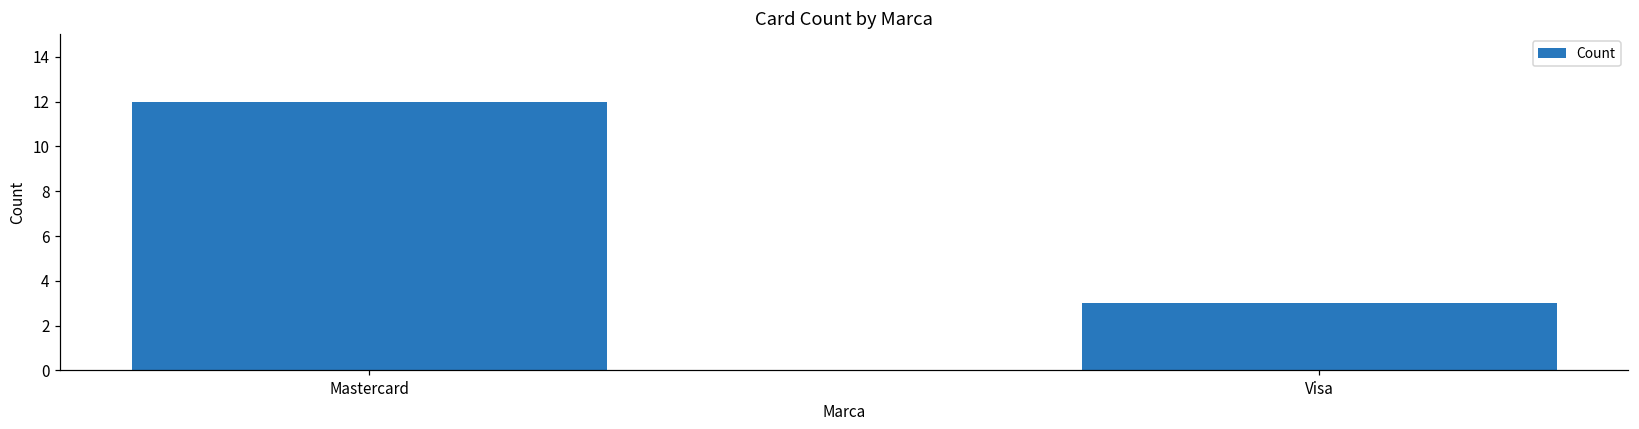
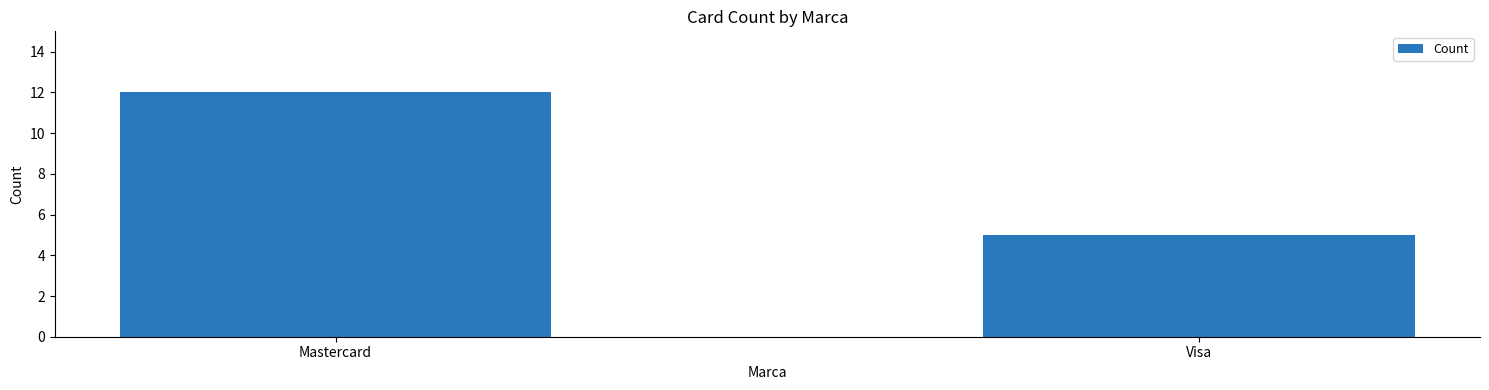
Visa: 3 -> 5
